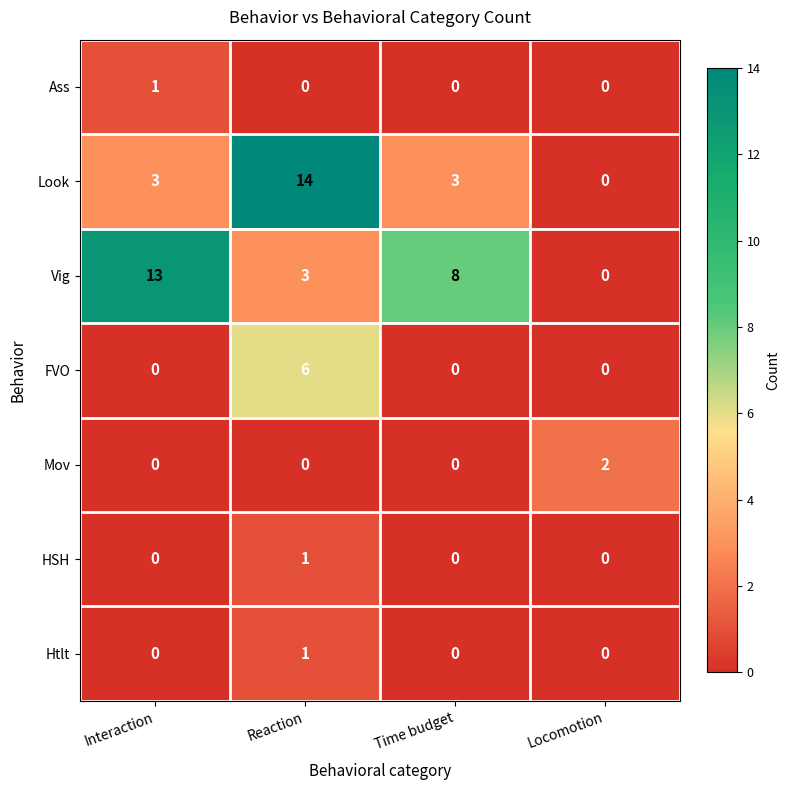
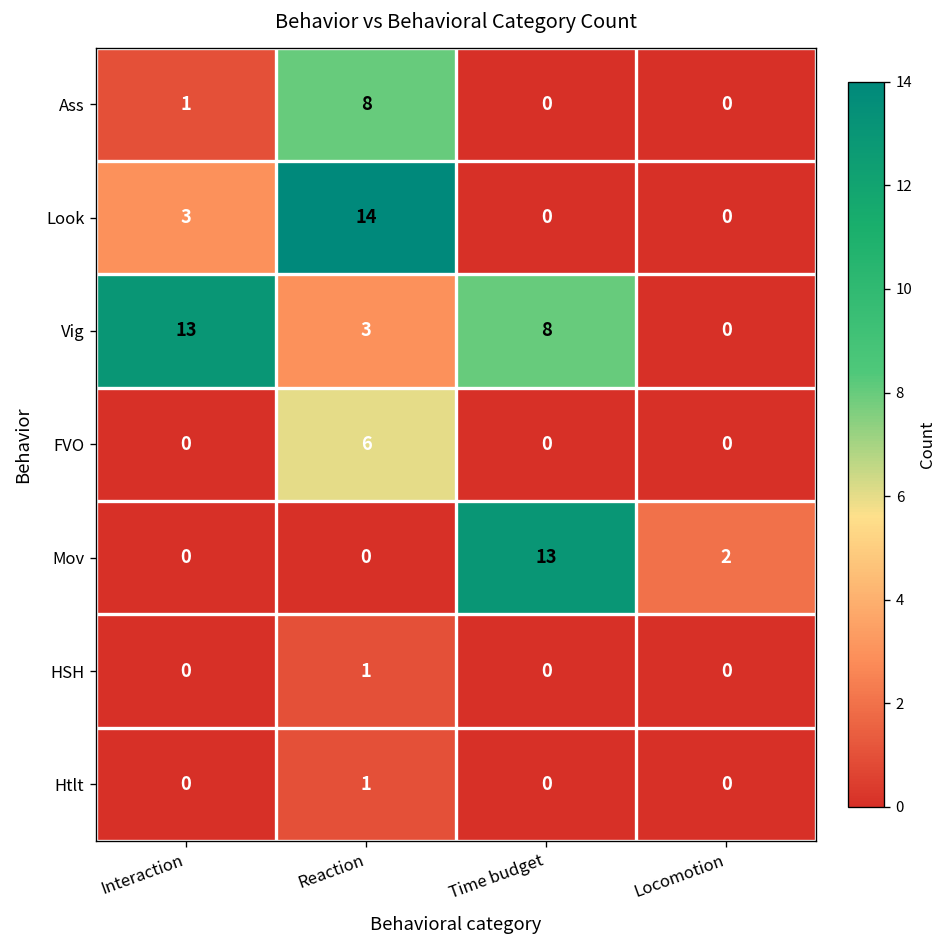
Ass, Reaction: 0 -> 8
Look, Time budget: 3 -> 0
Mov, Time budget: 0 -> 13
